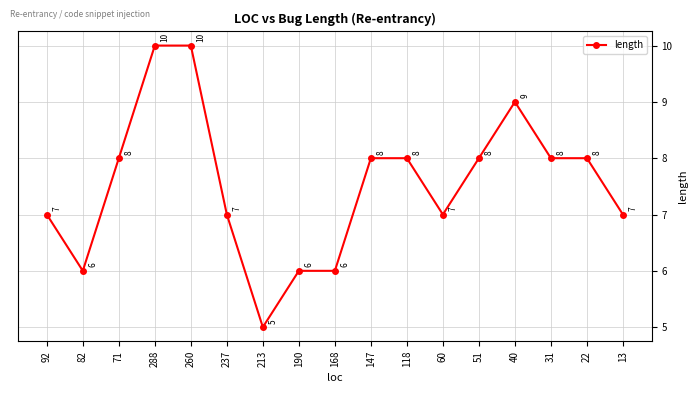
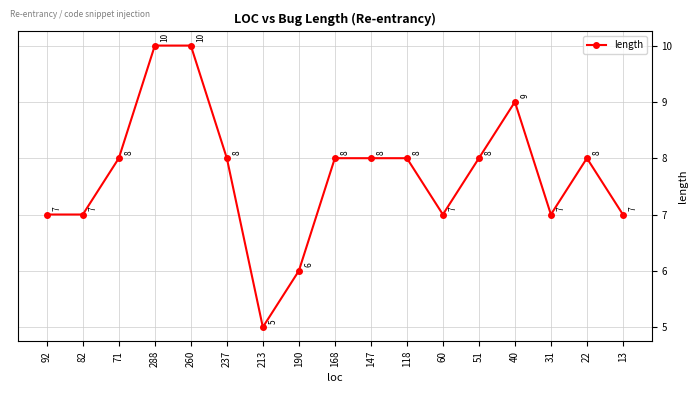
82: 6 -> 7
237: 7 -> 8
168: 6 -> 8
31: 8 -> 7
